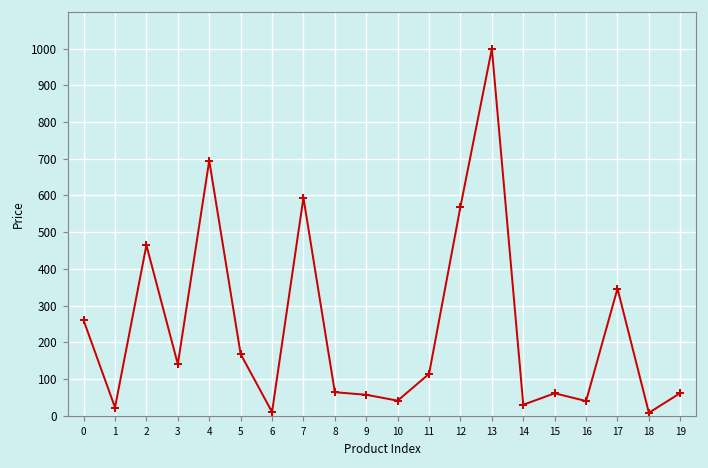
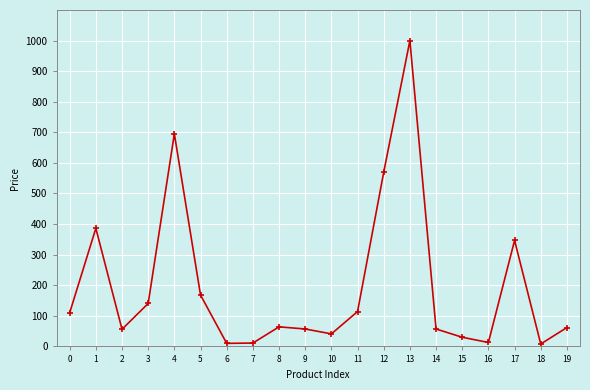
0: 260 -> 110
1: 20 -> 390
2: 460 -> 60
7: 590 -> 10
14: 30 -> 60
15: 60 -> 30
16: 40 -> 10
